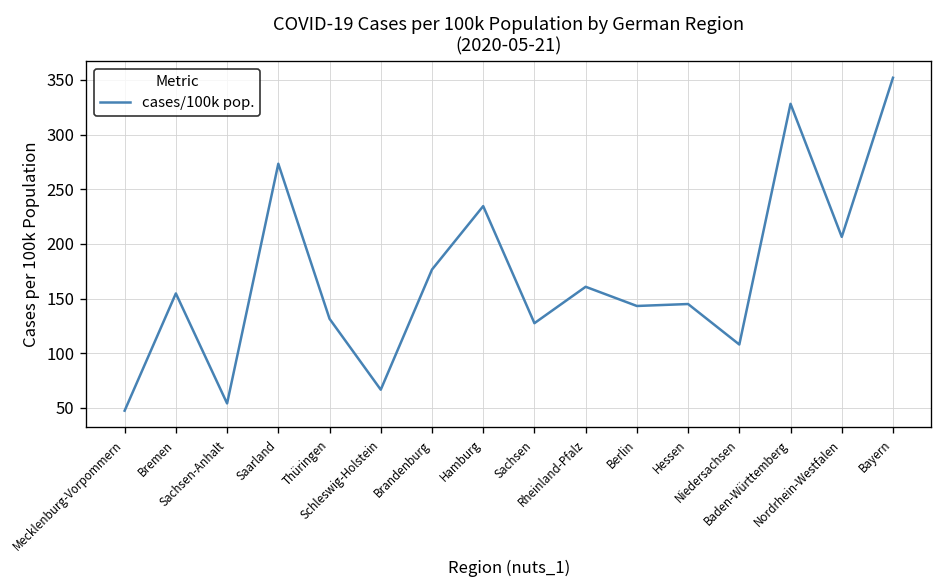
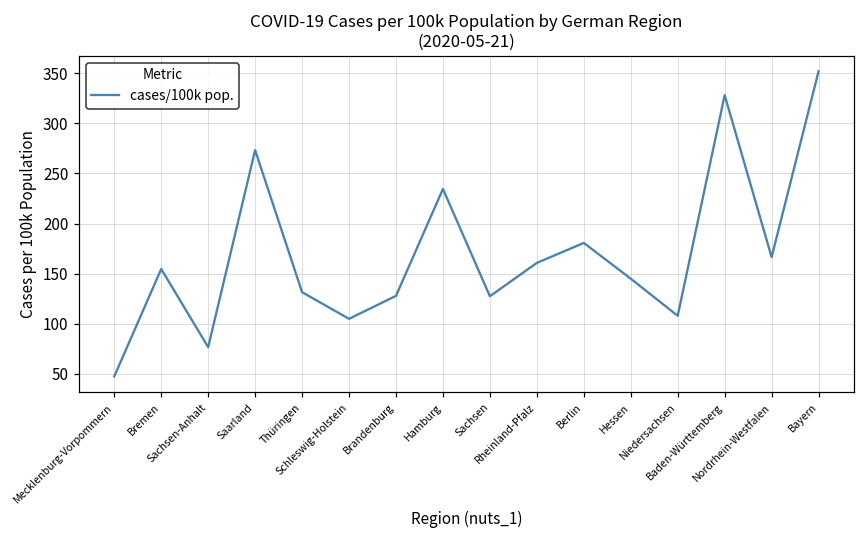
Sachsen-Anhalt: 50 -> 80
Schleswig-Holstein: 70 -> 100
Brandenburg: 180 -> 130
Berlin: 140 -> 180
Nordrhein-Westfalen: 210 -> 170
